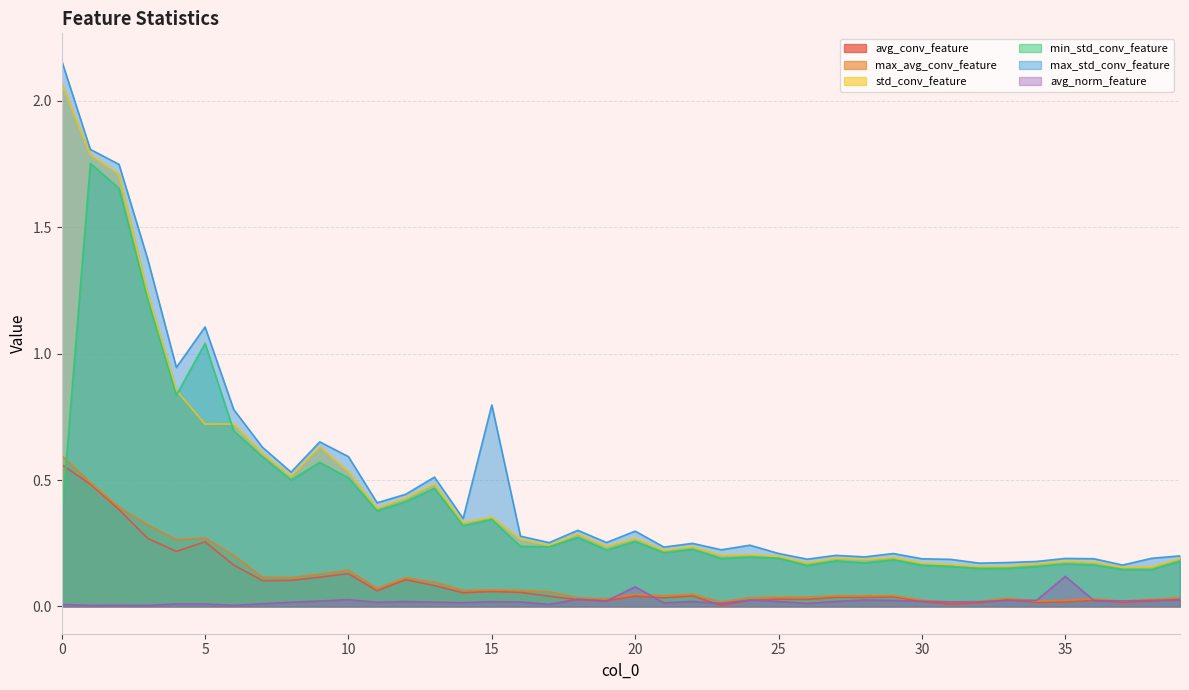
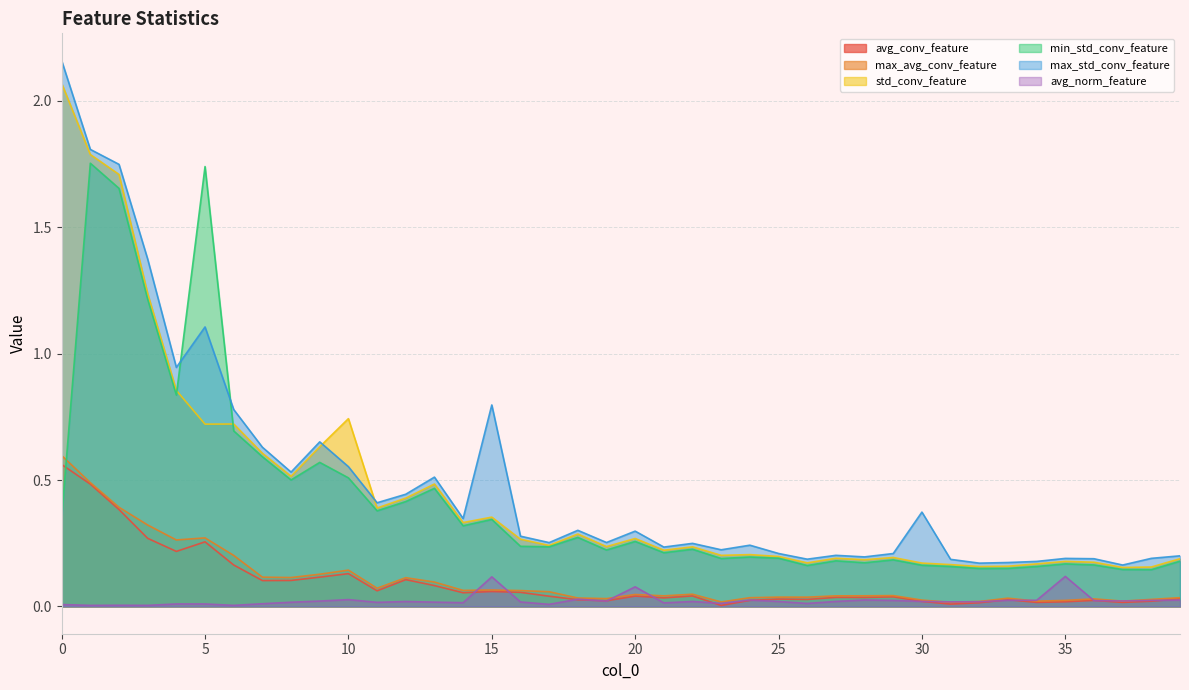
min_std_conv_feature, 5: 1.04 -> 1.74
std_conv_feature, 10: 0.53 -> 0.74
max_std_conv_feature, 10: 0.59 -> 0.55
avg_norm_feature, 15: 0.02 -> 0.12
max_std_conv_feature, 30: 0.19 -> 0.37
